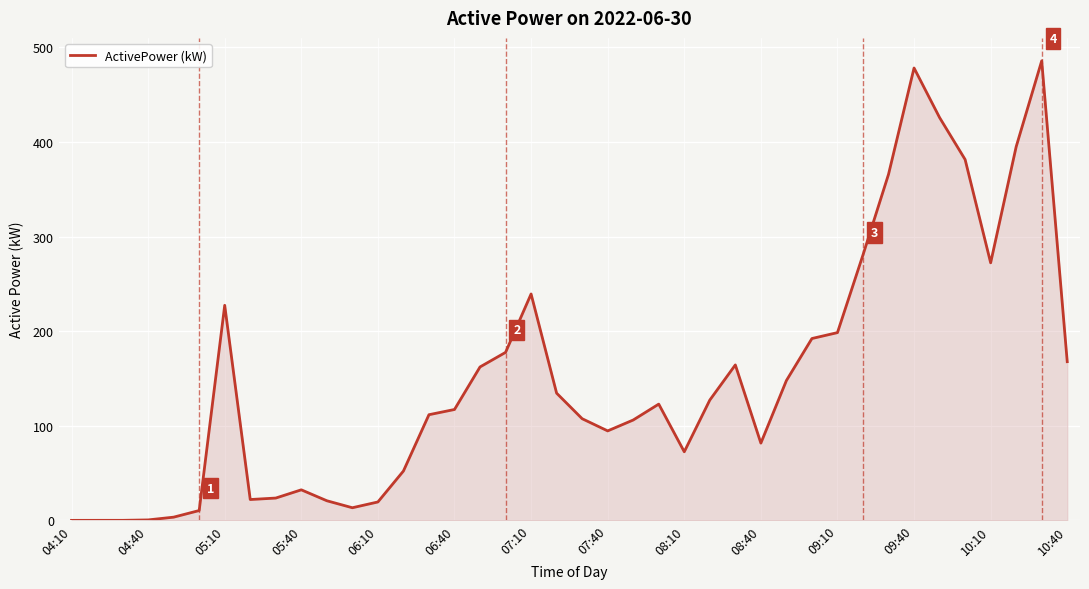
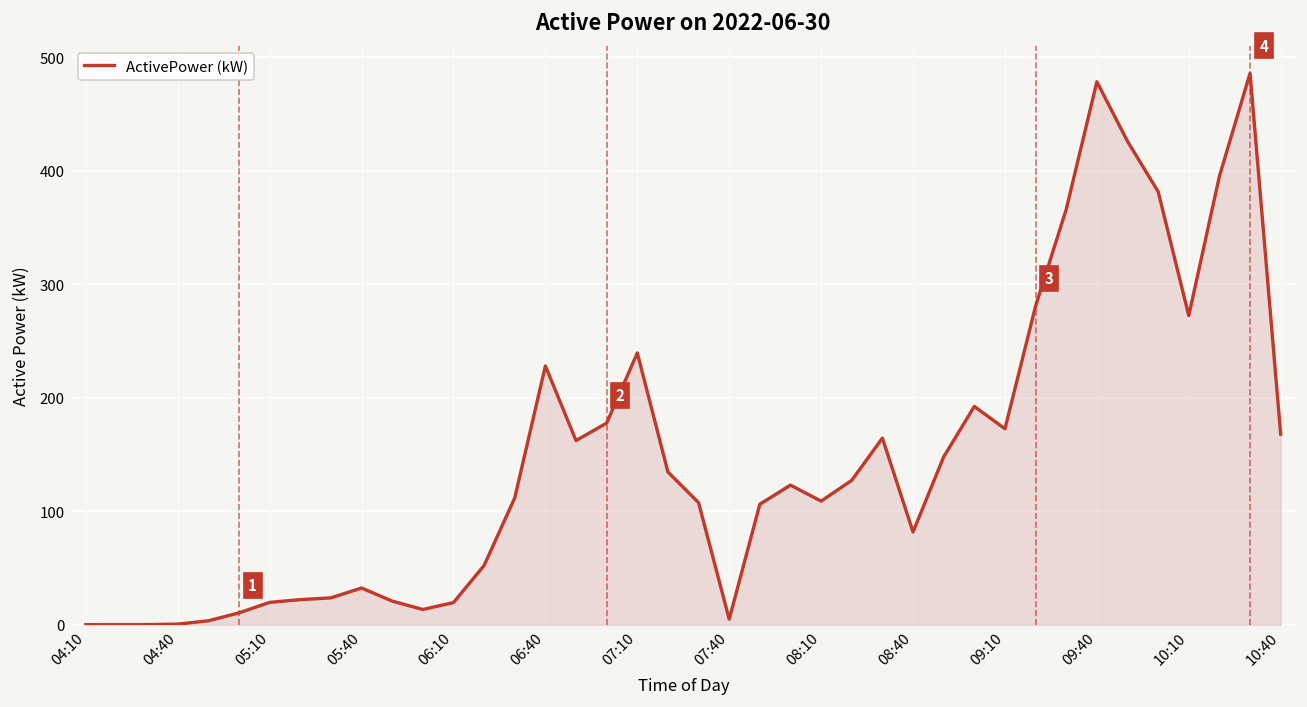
05:10: 230 -> 20
06:40: 120 -> 230
07:40: 90 -> 0
08:10: 70 -> 110
09:10: 200 -> 170
